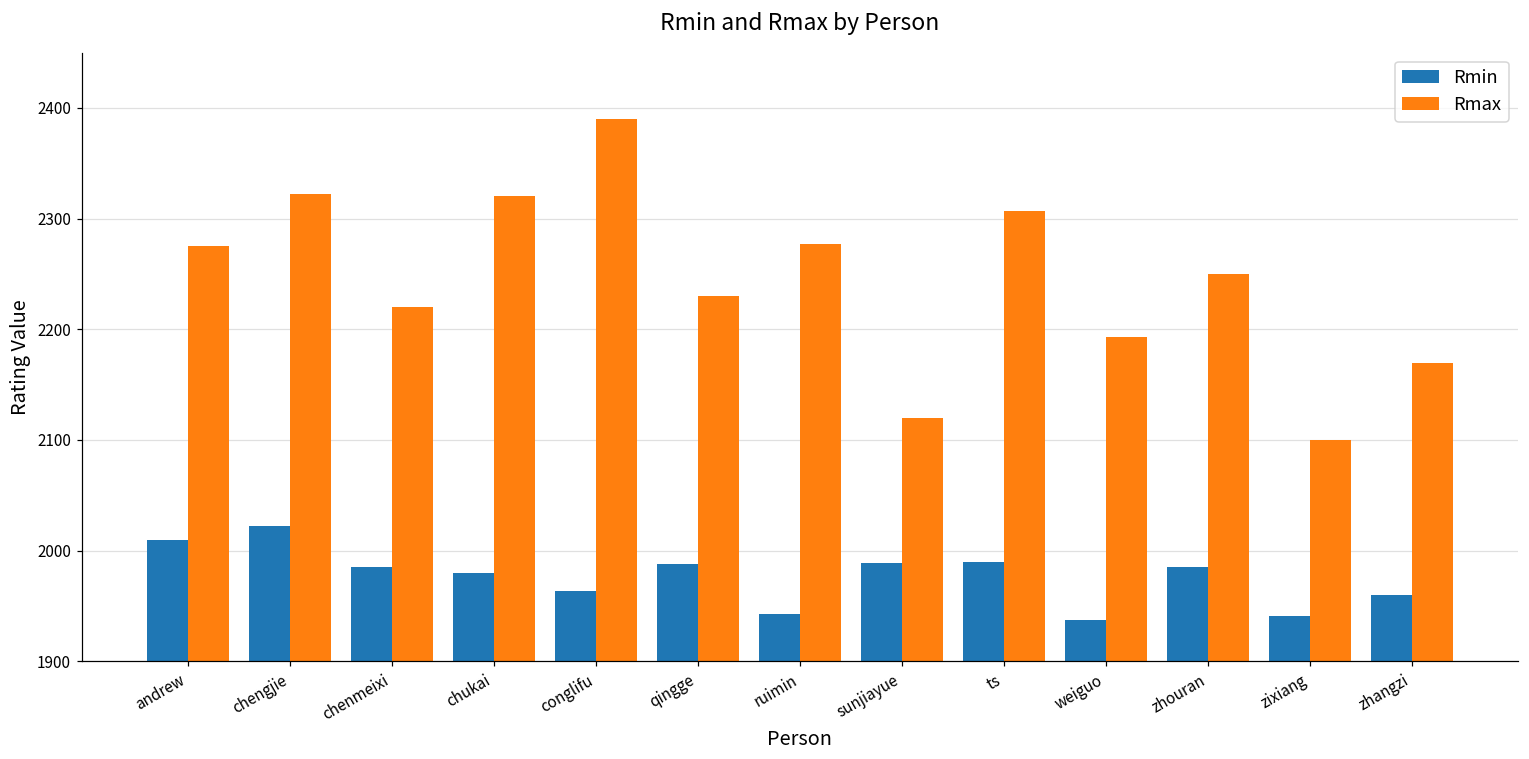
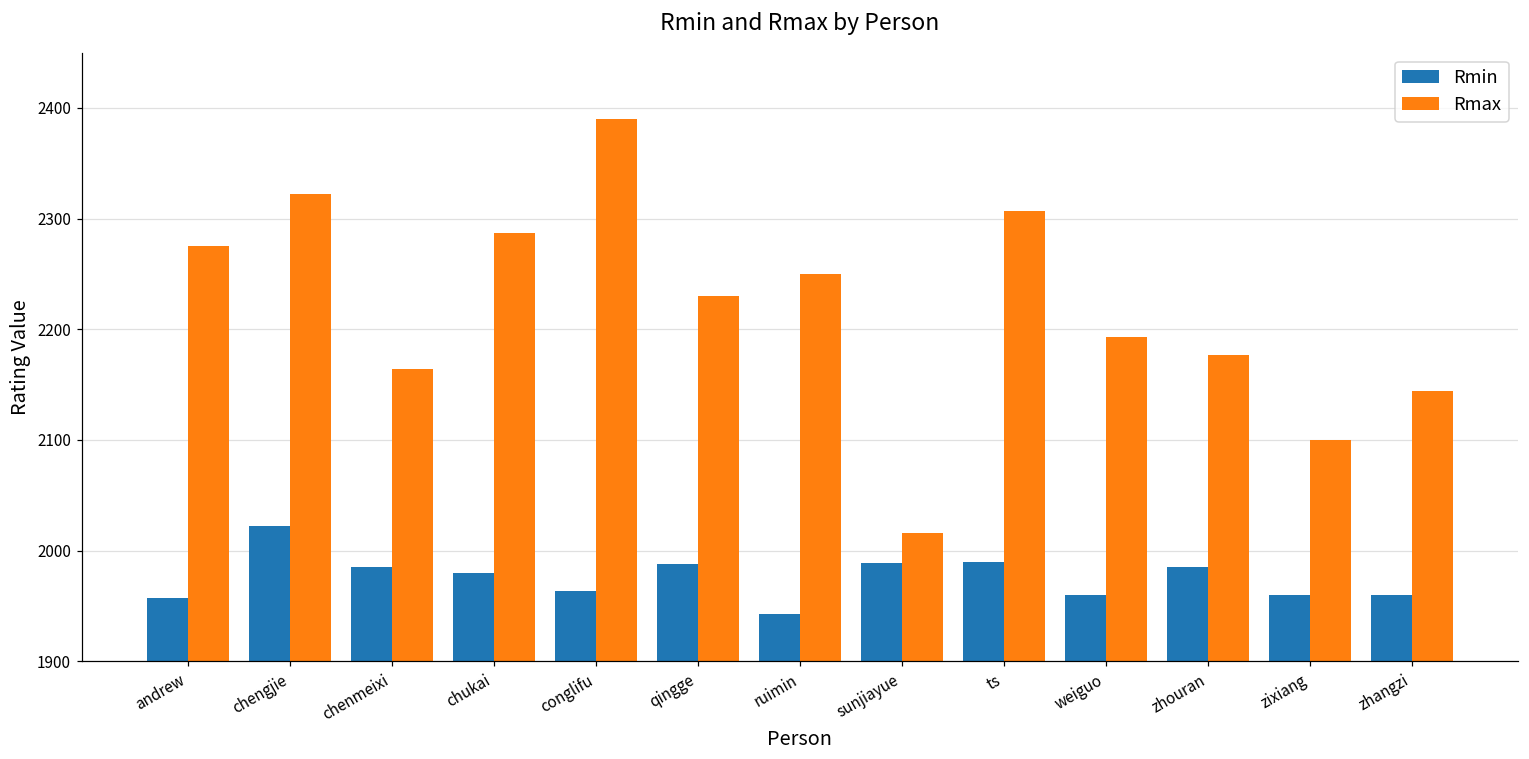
Rmin, andrew: 2010 -> 1957
Rmax, chenmeixi: 2220 -> 2164
Rmax, chukai: 2320 -> 2287
Rmax, ruimin: 2277 -> 2250
Rmax, sunjiayue: 2120 -> 2016
Rmin, weiguo: 1937 -> 1960
Rmax, zhouran: 2250 -> 2177
Rmin, zixiang: 1941 -> 1960
Rmax, zhangzi: 2170 -> 2144
